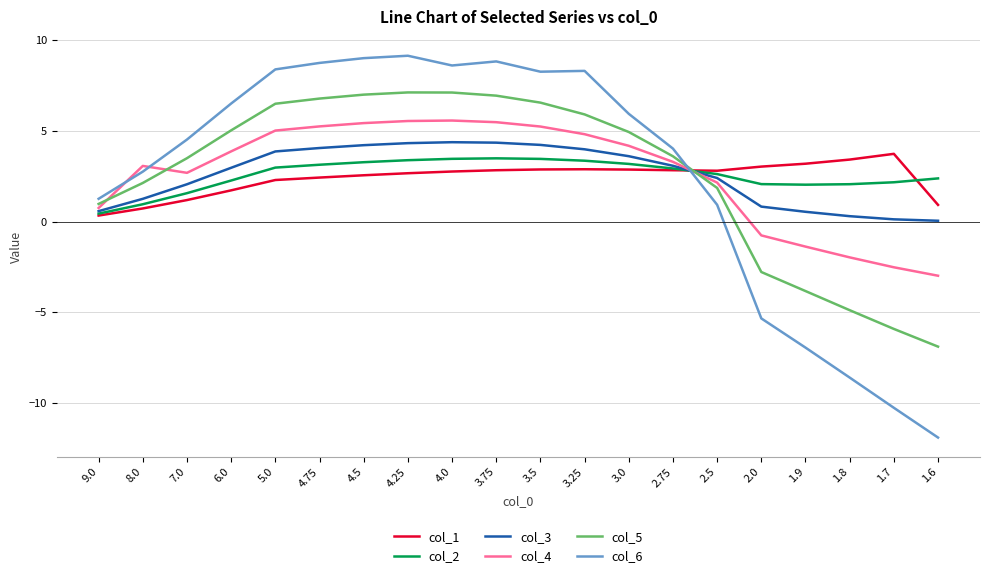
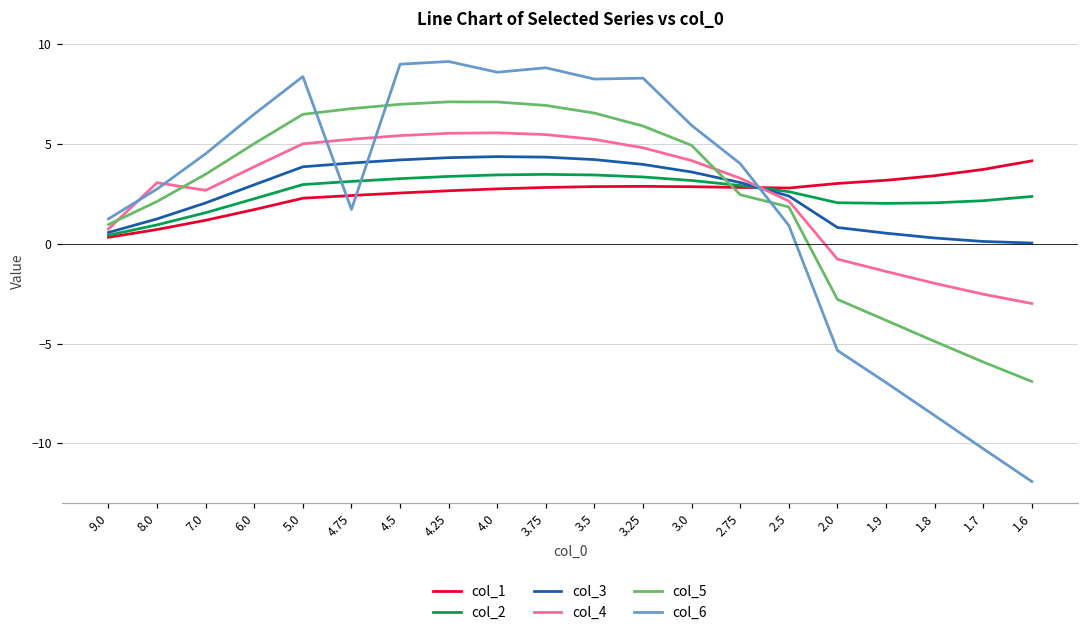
col_6, 4.75: 8.7 -> 1.7
col_5, 2.75: 3.6 -> 2.5
col_1, 1.6: 0.9 -> 4.2
